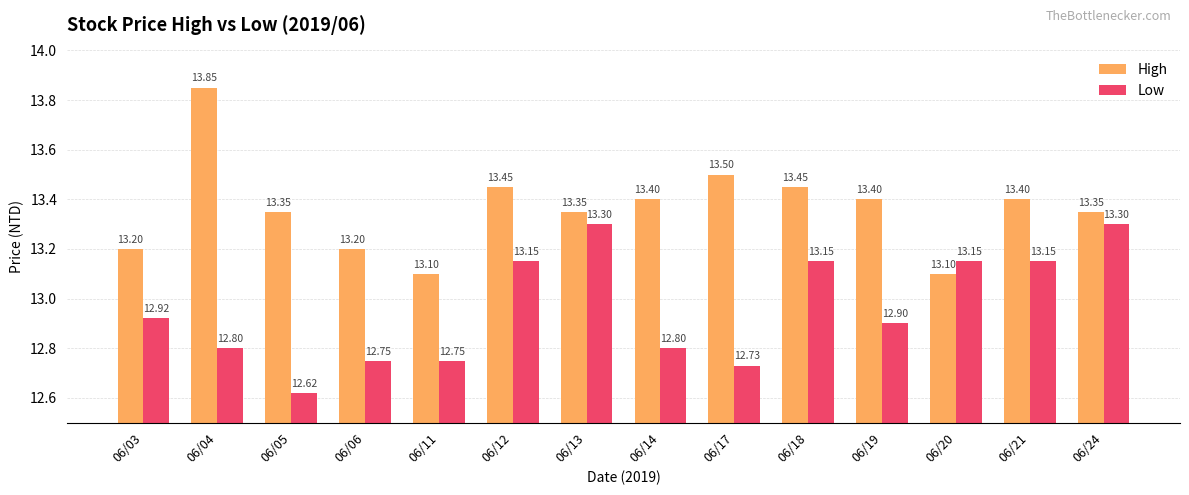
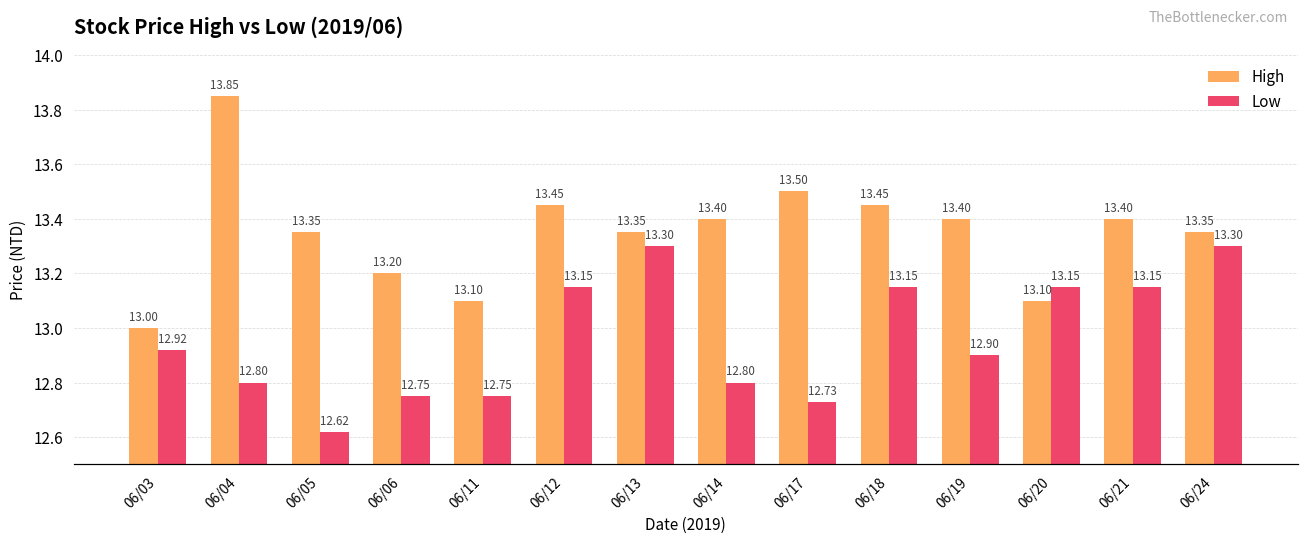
High, 06/03: 13.20 -> 13.00
